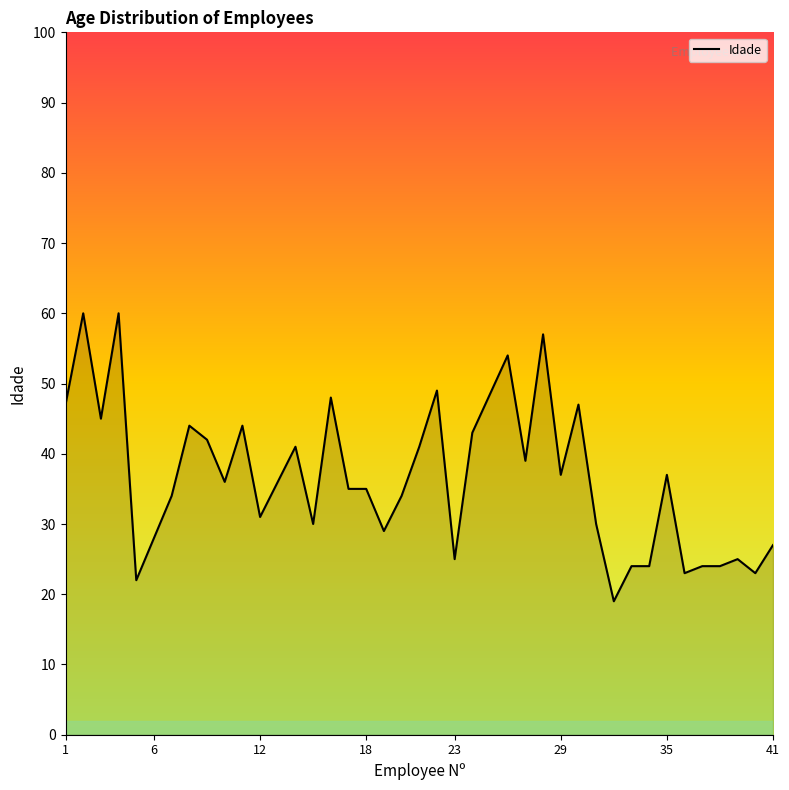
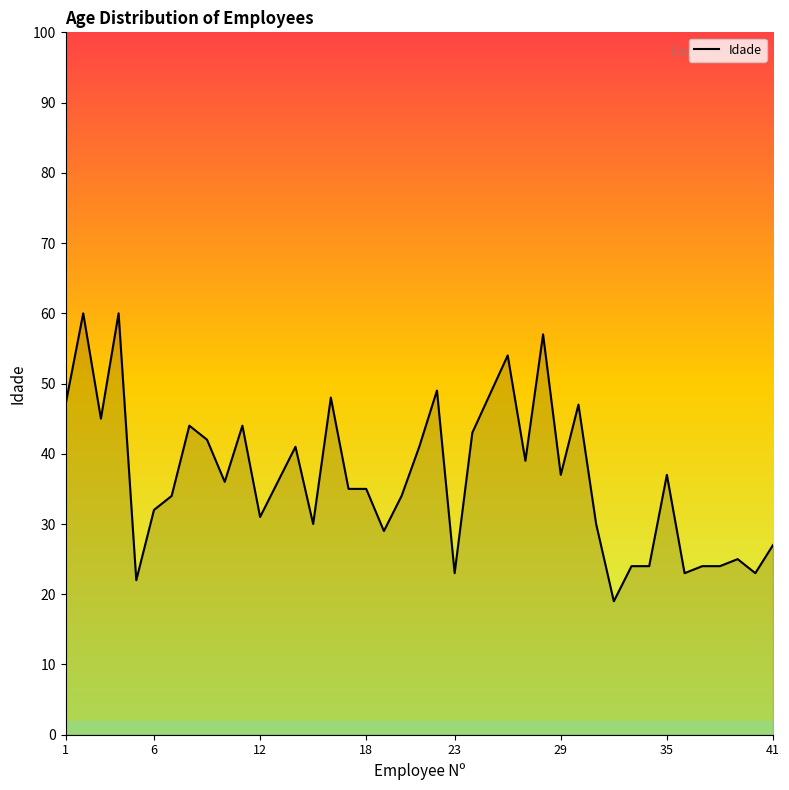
6: 28 -> 32
23: 25 -> 23
